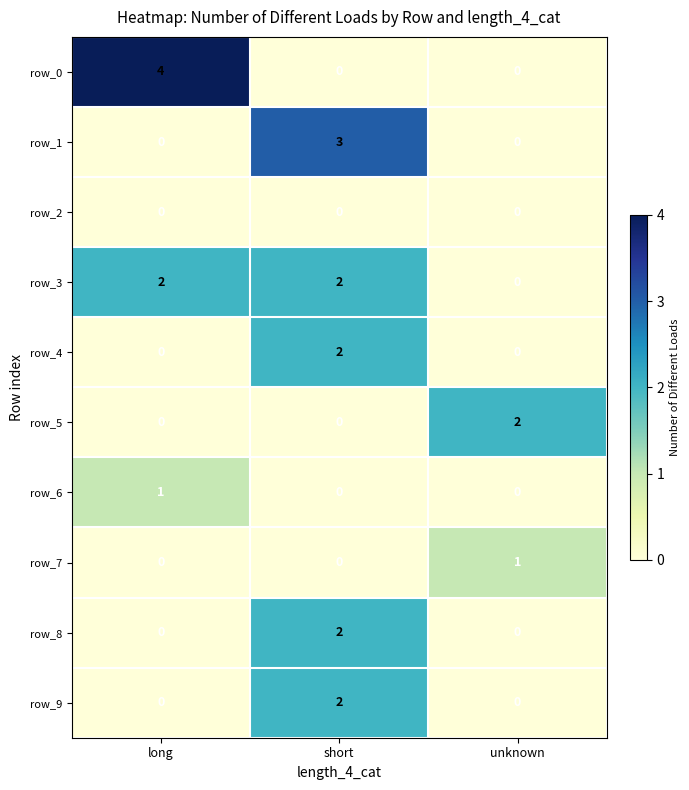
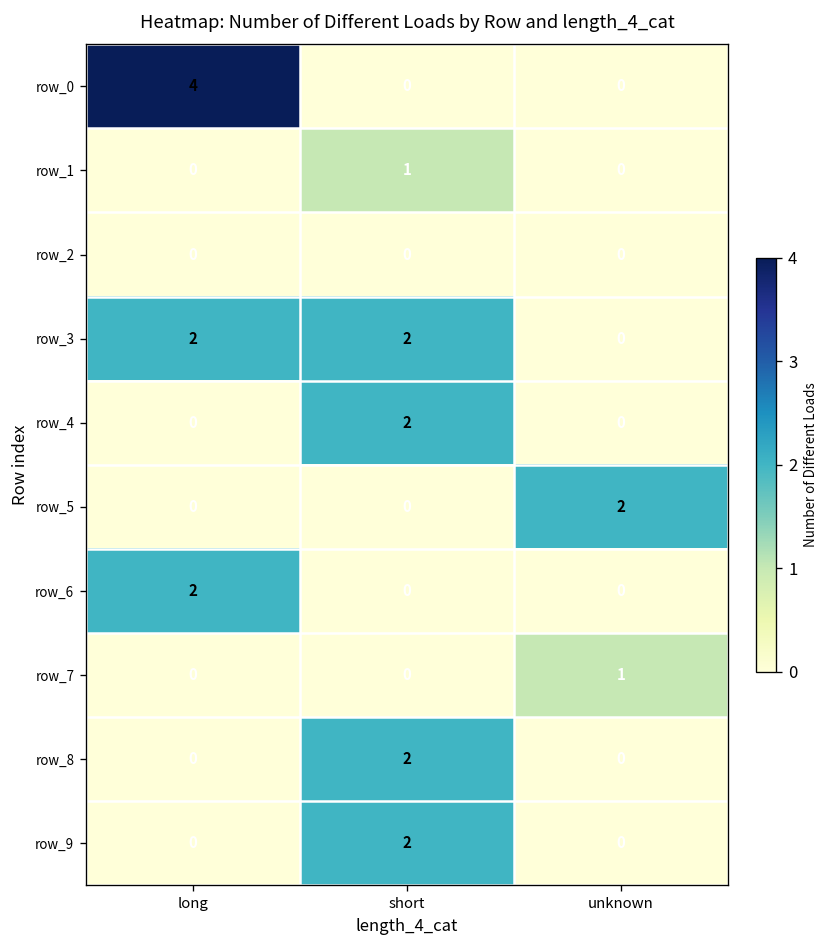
row_1, short: 3 -> 1
row_6, long: 1 -> 2
